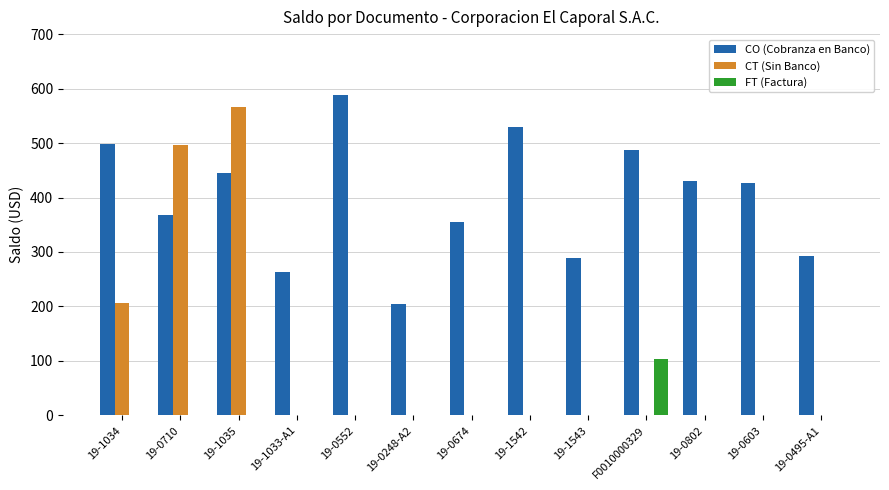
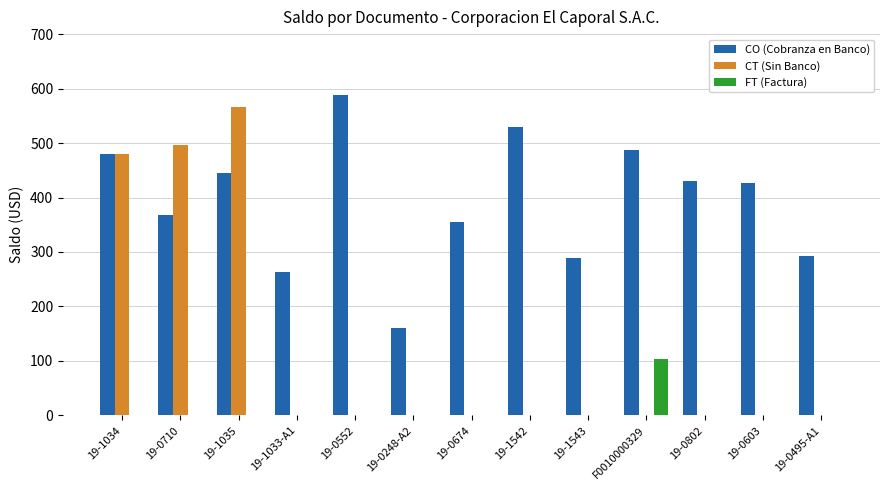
CO (Cobranza en Banco), 19-1034: 500 -> 480
CT (Sin Banco), 19-1034: 210 -> 480
CO (Cobranza en Banco), 19-0248-A2: 210 -> 160
